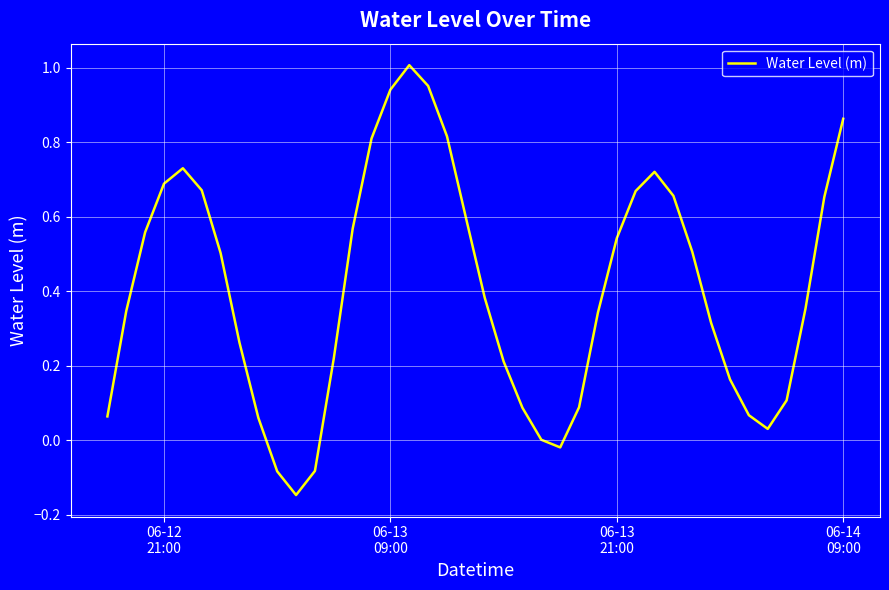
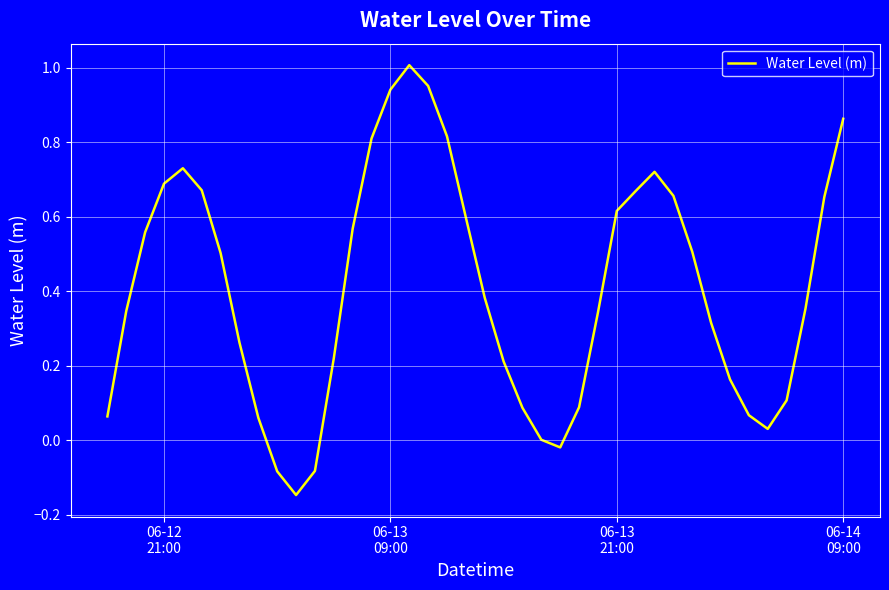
06-13 21:00: 0.54 -> 0.62
